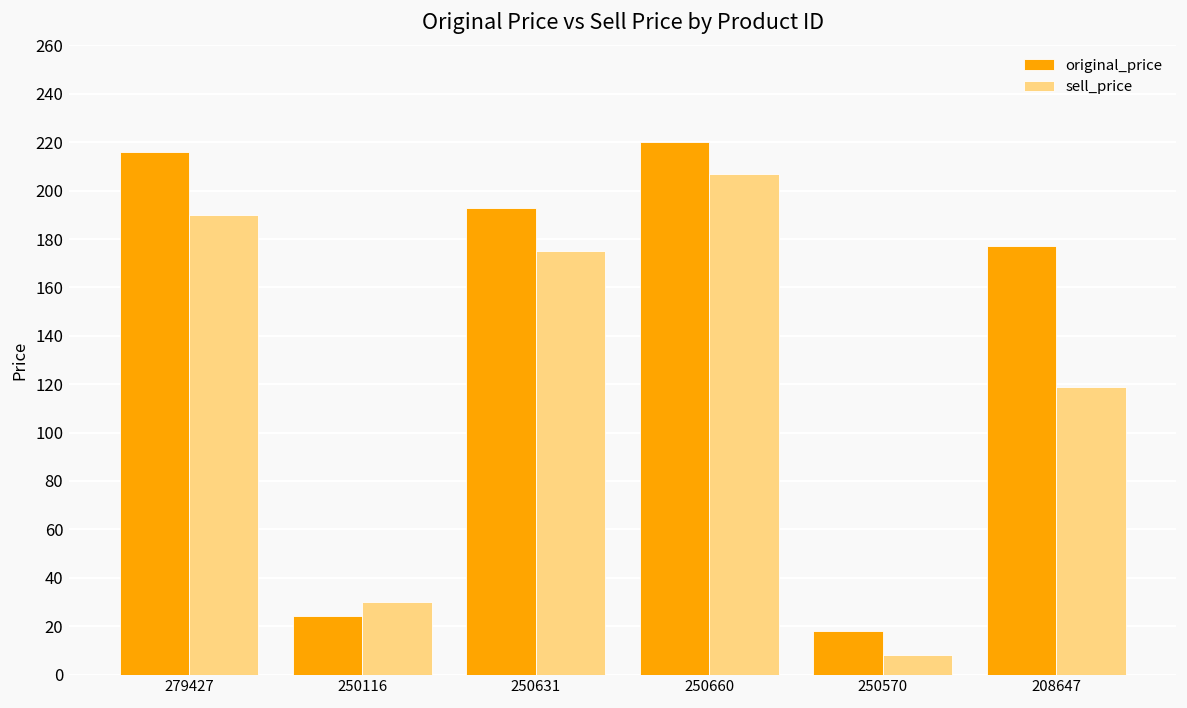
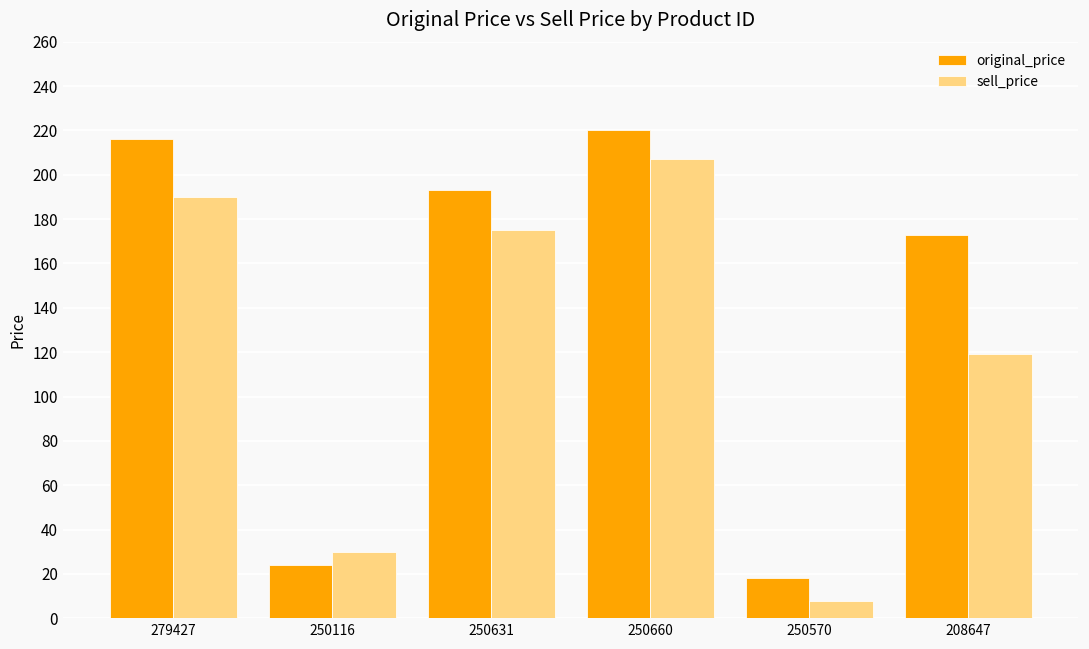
original_price, 208647: 177 -> 173
